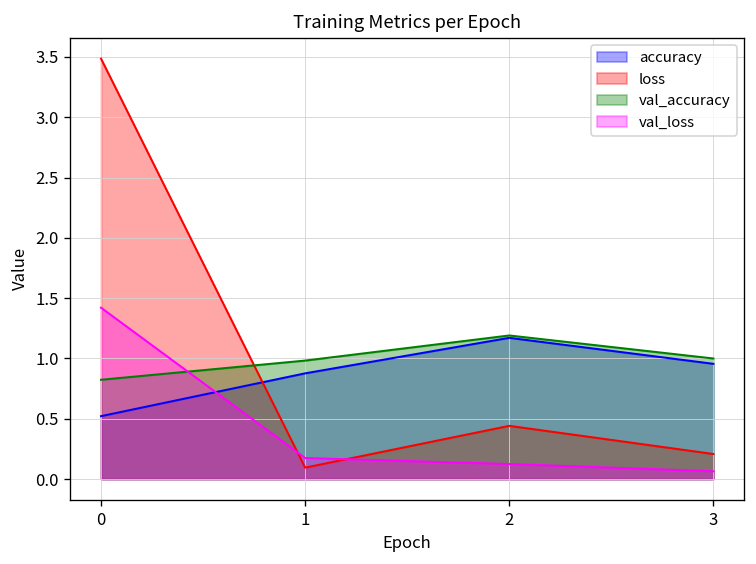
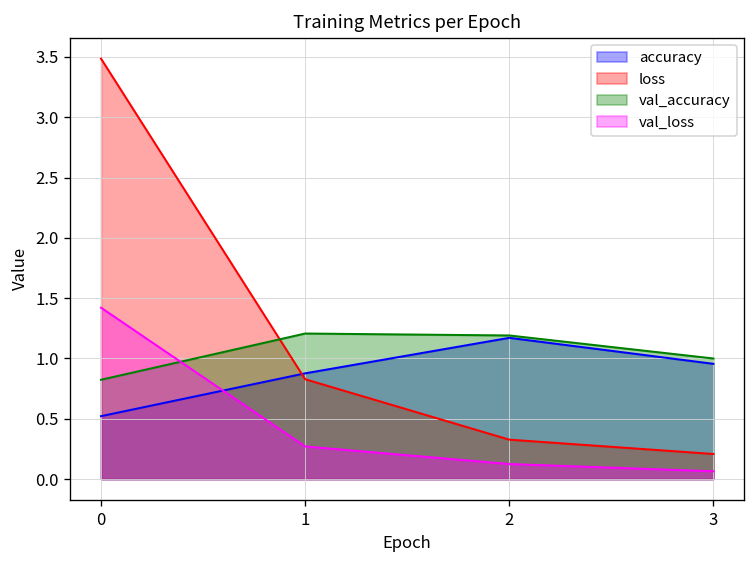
loss, 1: 0.09 -> 0.83
val_accuracy, 1: 0.98 -> 1.21
val_loss, 1: 0.17 -> 0.27
loss, 2: 0.44 -> 0.33
